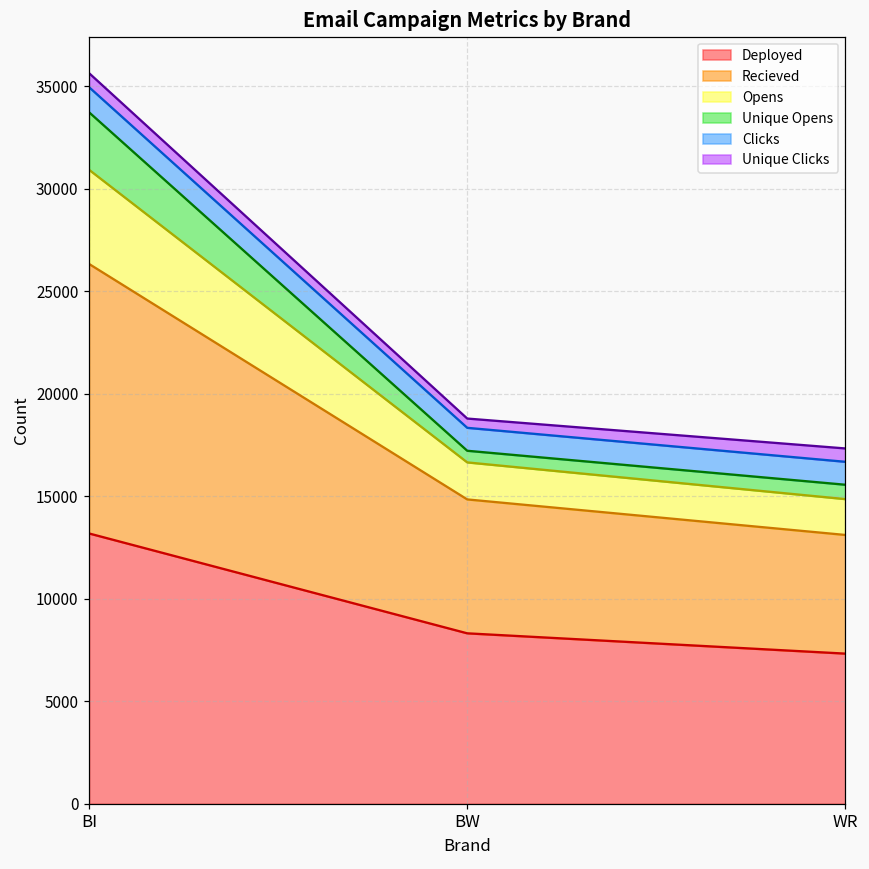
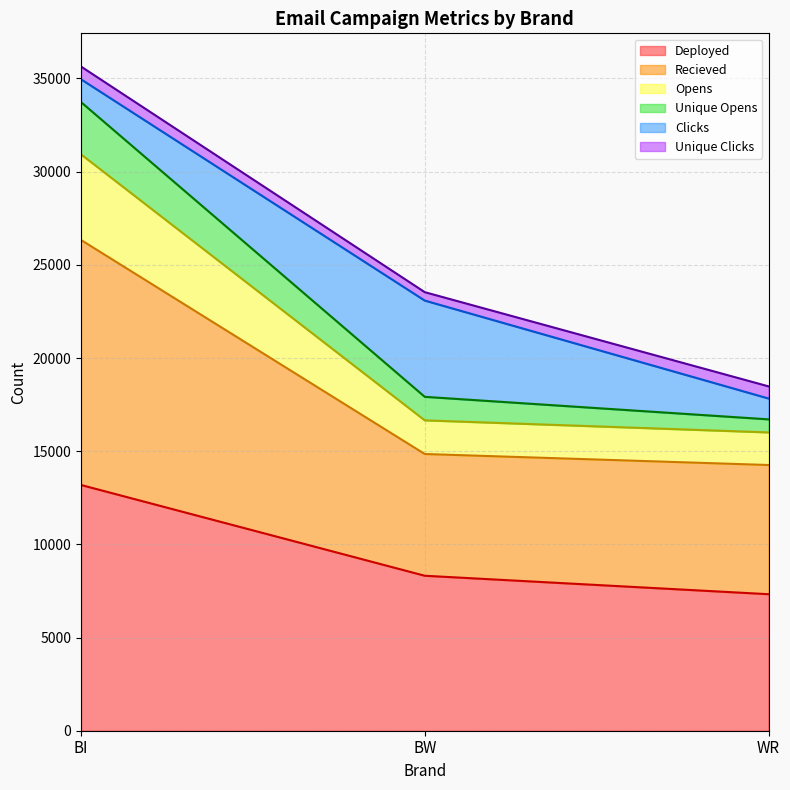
Unique Opens, BW: 600 -> 1300
Clicks, BW: 1100 -> 5200
Recieved, WR: 5800 -> 6900
